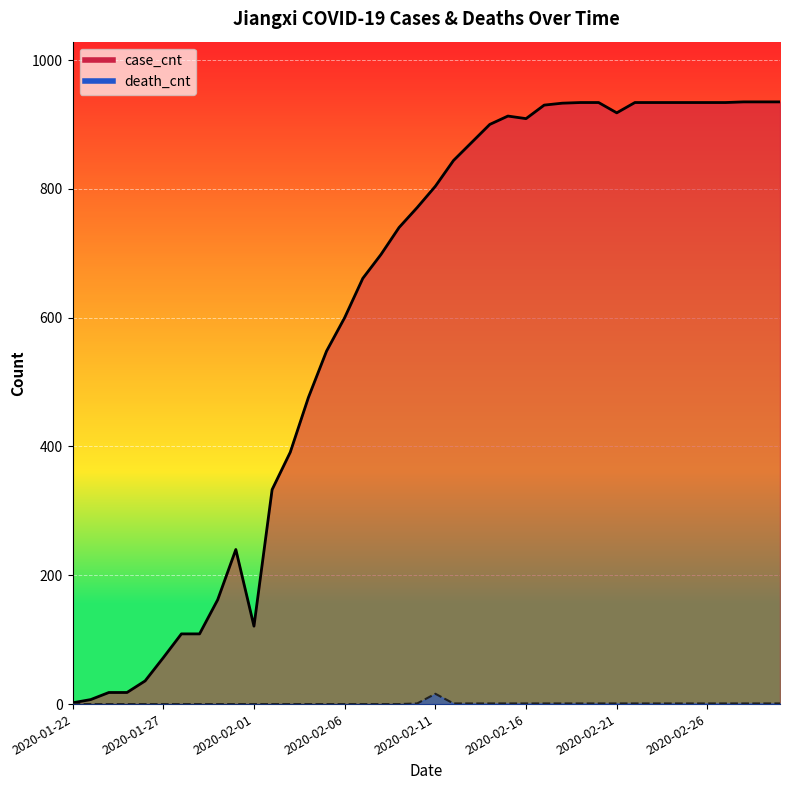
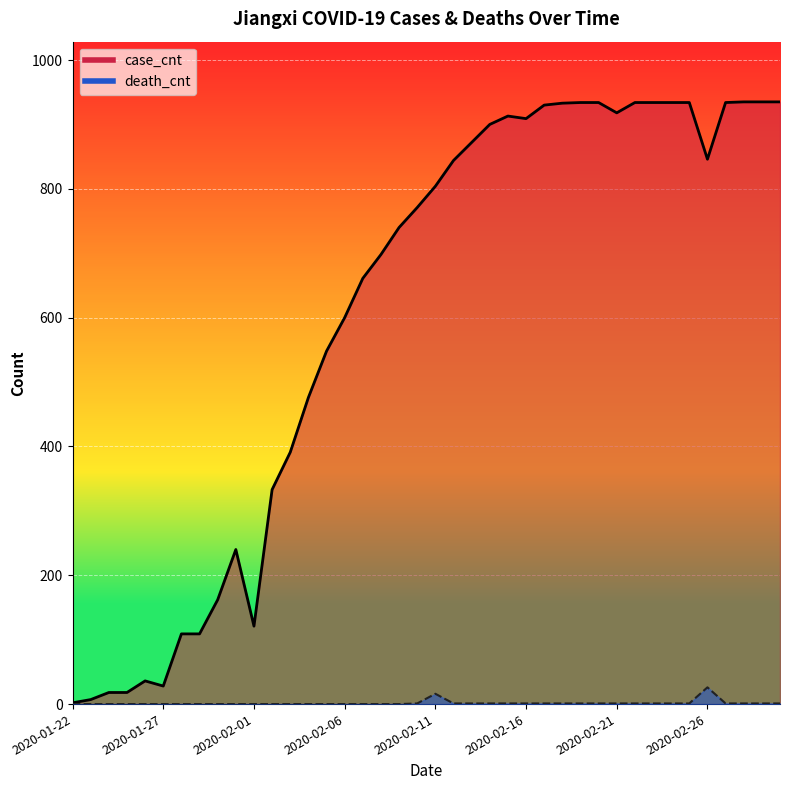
case_cnt, 2020-01-27: 70 -> 30
case_cnt, 2020-02-26: 930 -> 850
death_cnt, 2020-02-26: 0 -> 30
